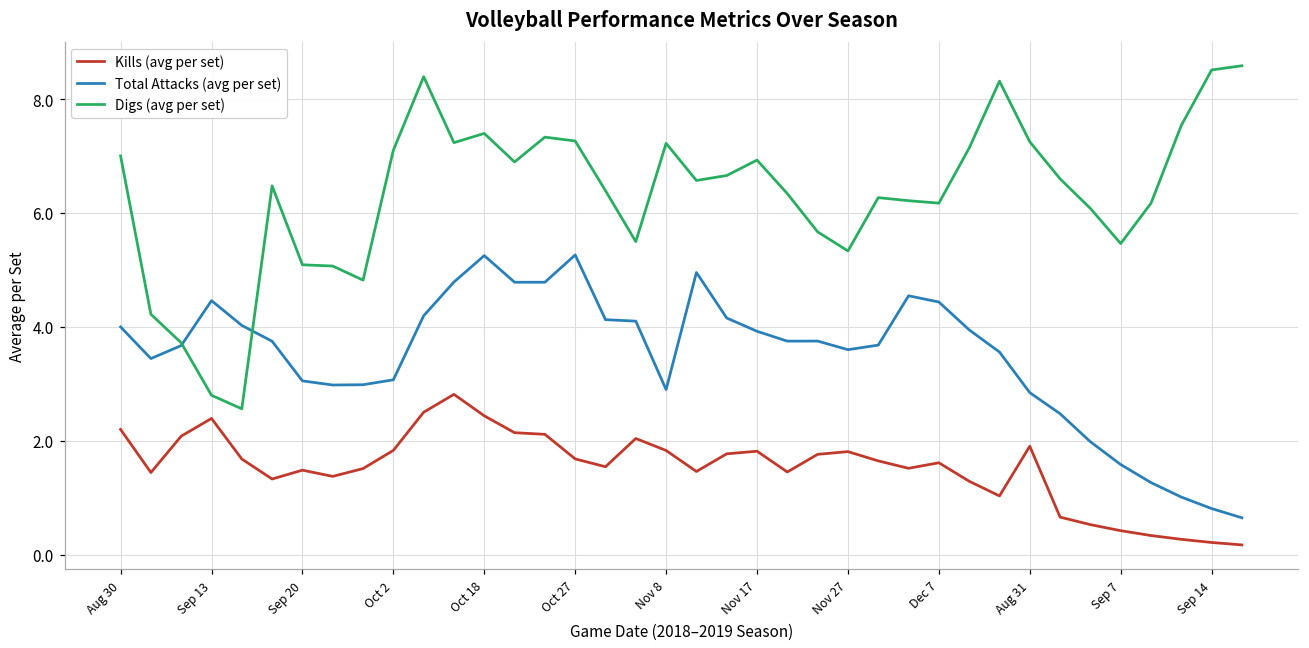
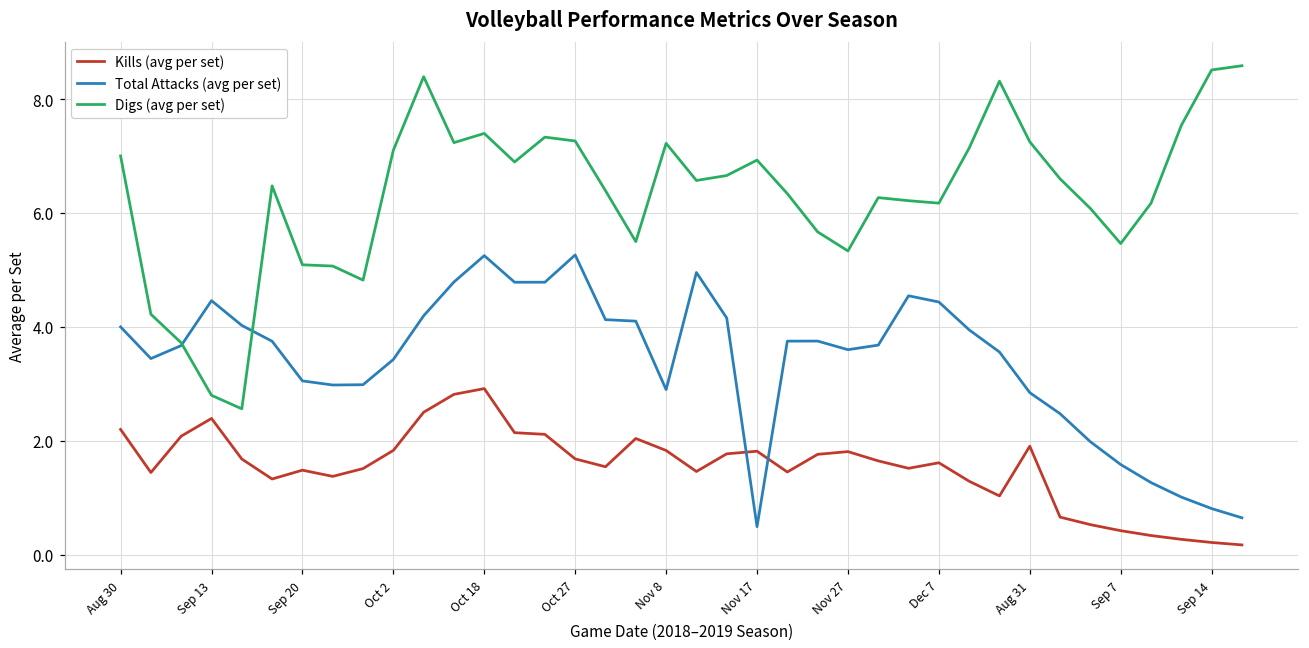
Total Attacks (avg per set), Oct 2: 3.1 -> 3.4
Kills (avg per set), Oct 18: 2.4 -> 2.9
Total Attacks (avg per set), Nov 17: 3.9 -> 0.5
